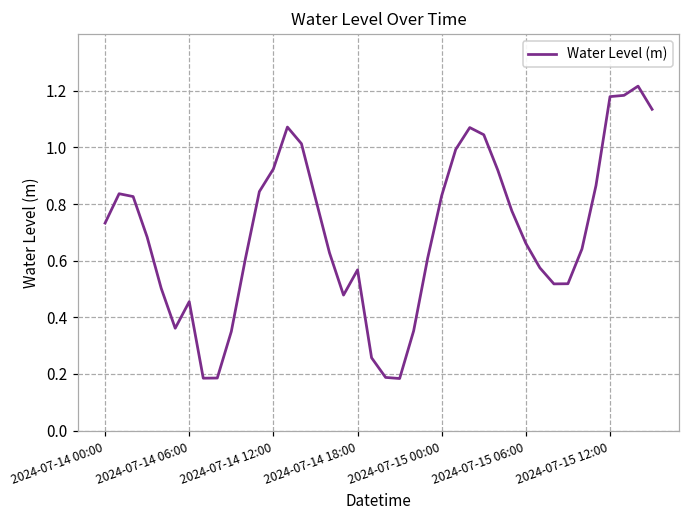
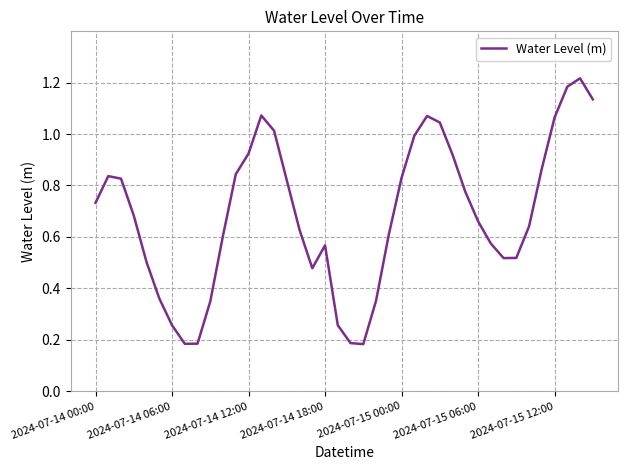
2024-07-14 06:00: 0.46 -> 0.26
2024-07-15 12:00: 1.18 -> 1.06
